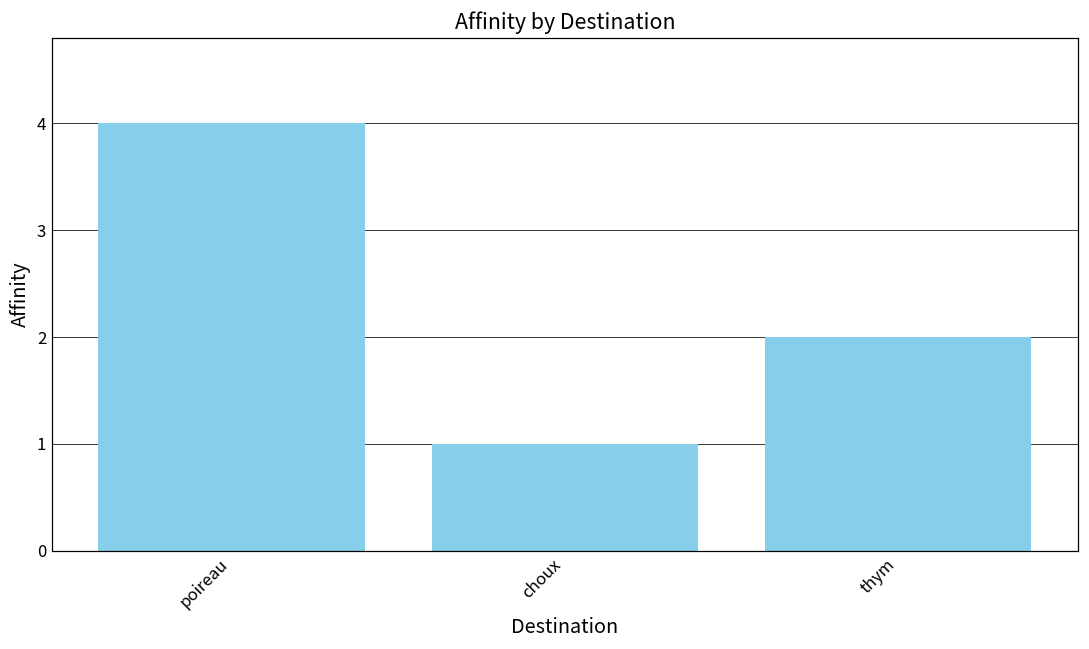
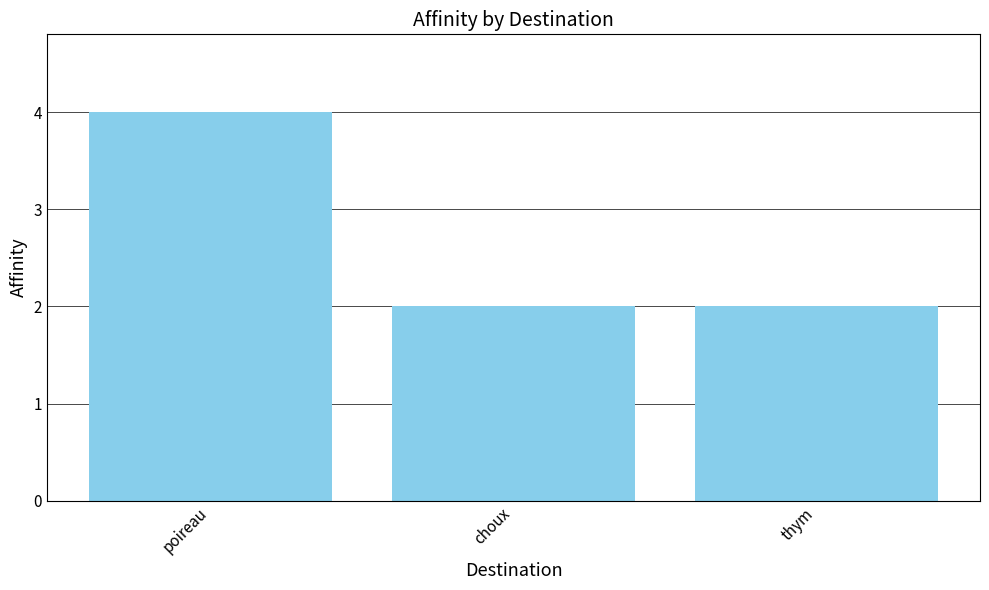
choux: 1 -> 2
